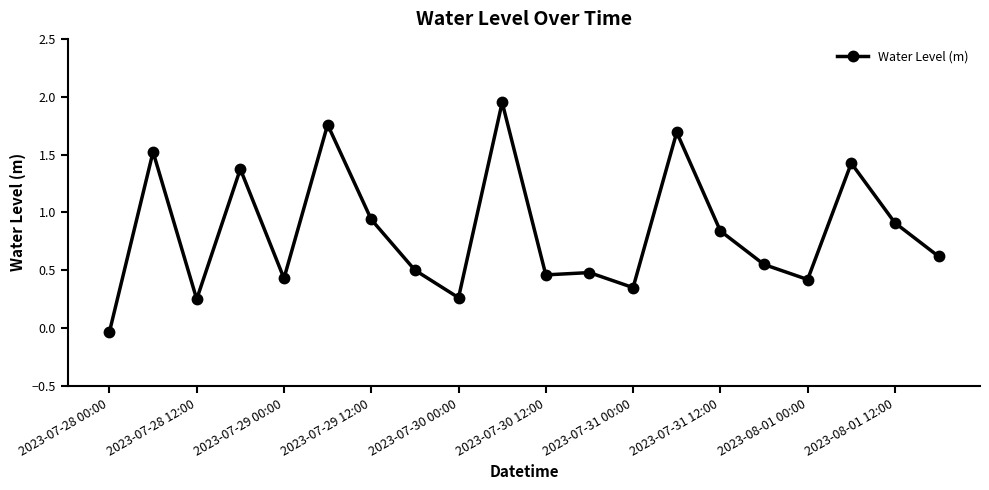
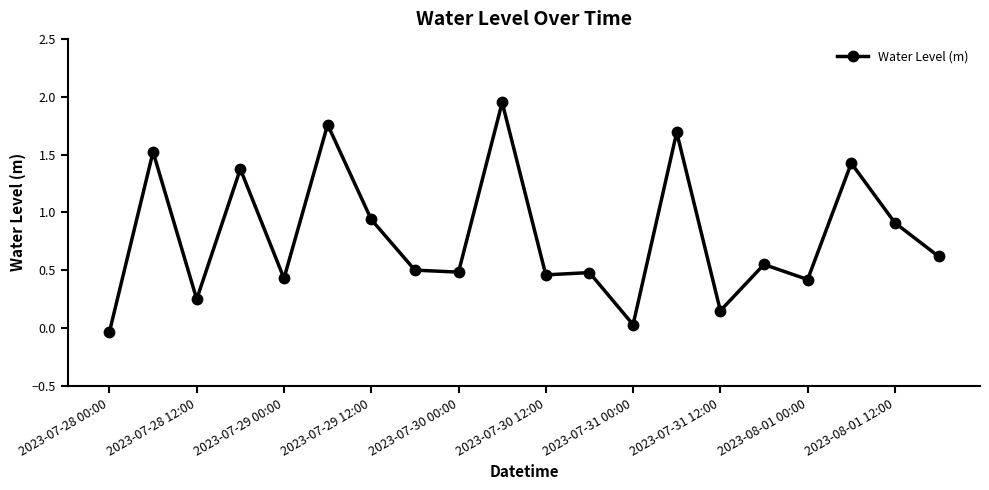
2023-07-30 00:00: 0.26 -> 0.48
2023-07-31 00:00: 0.35 -> 0.03
2023-07-31 12:00: 0.84 -> 0.15
